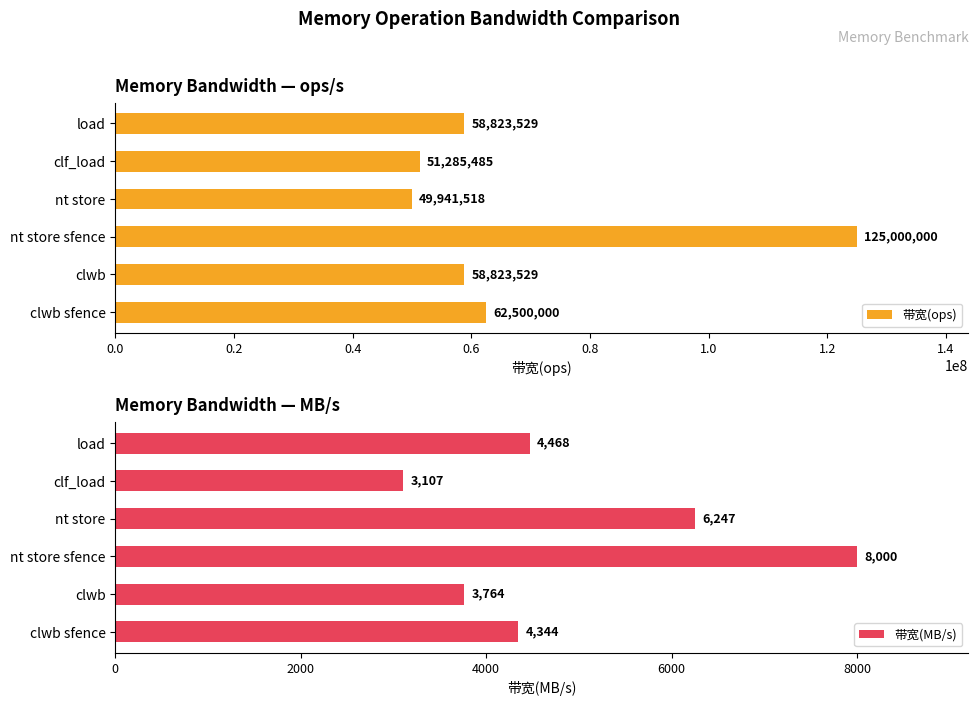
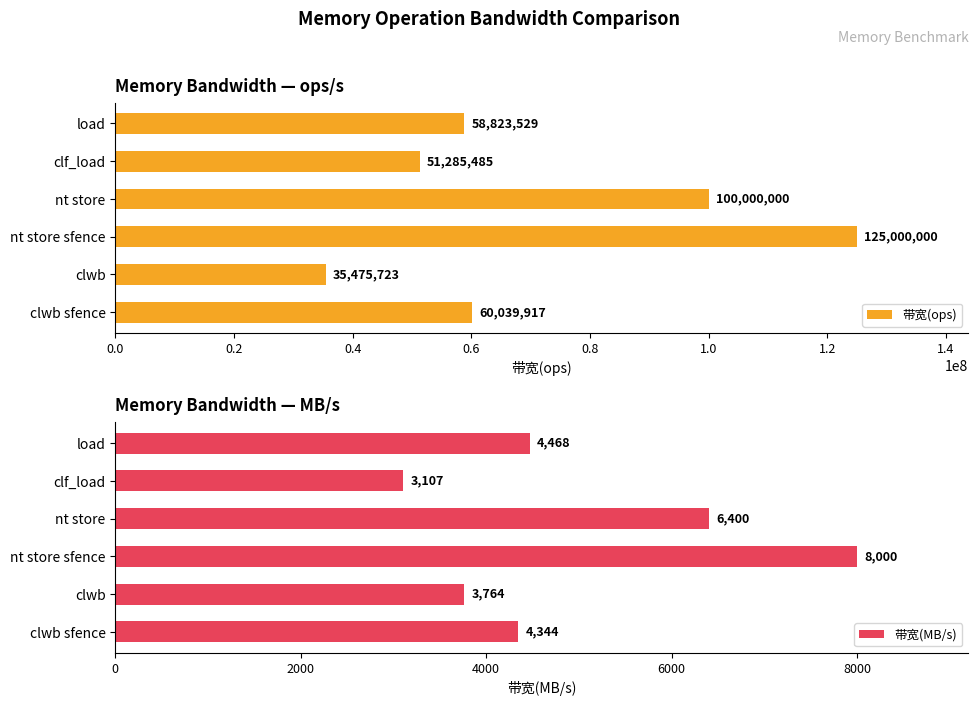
Memory Bandwidth — ops/s, nt store: 49,941,518 -> 100,000,000
Memory Bandwidth — ops/s, clwb: 58,823,529 -> 35,475,723
Memory Bandwidth — ops/s, clwb sfence: 62,500,000 -> 60,039,917
Memory Bandwidth — MB/s, nt store: 6,247 -> 6,400
